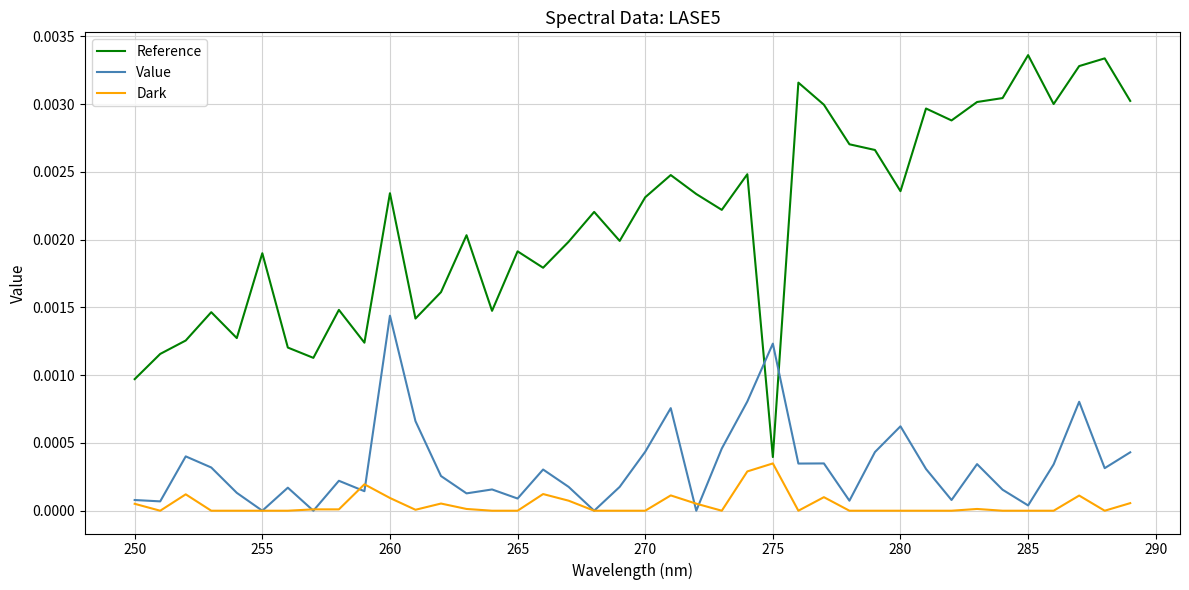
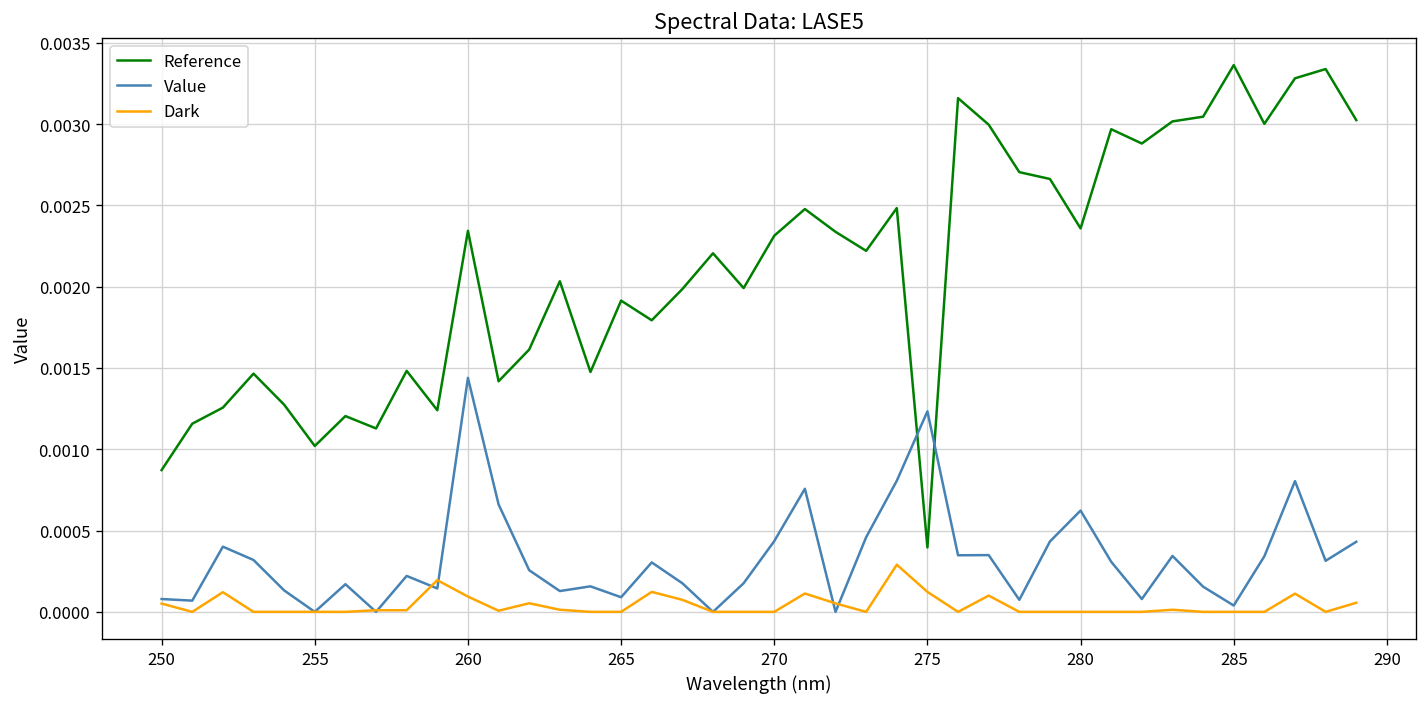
Reference, 250: 0.00097 -> 0.00087
Reference, 255: 0.00190 -> 0.00102
Dark, 275: 0.00035 -> 0.00012
